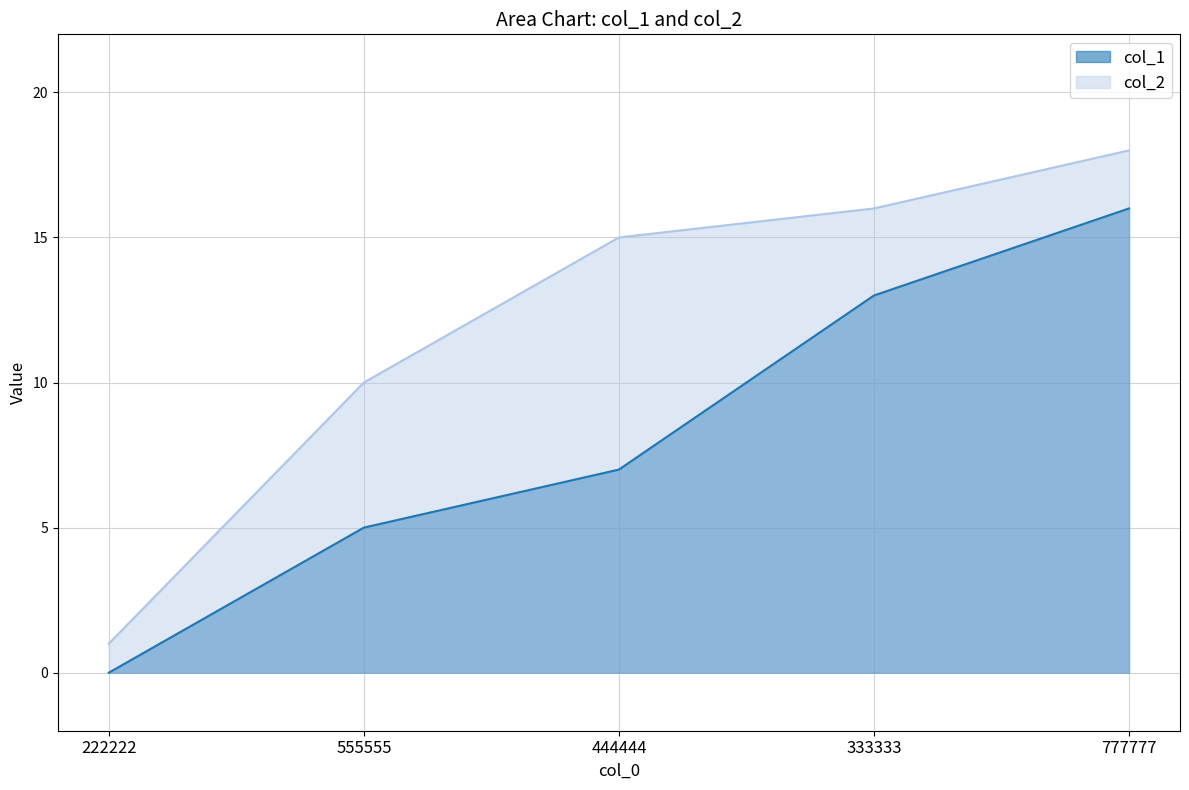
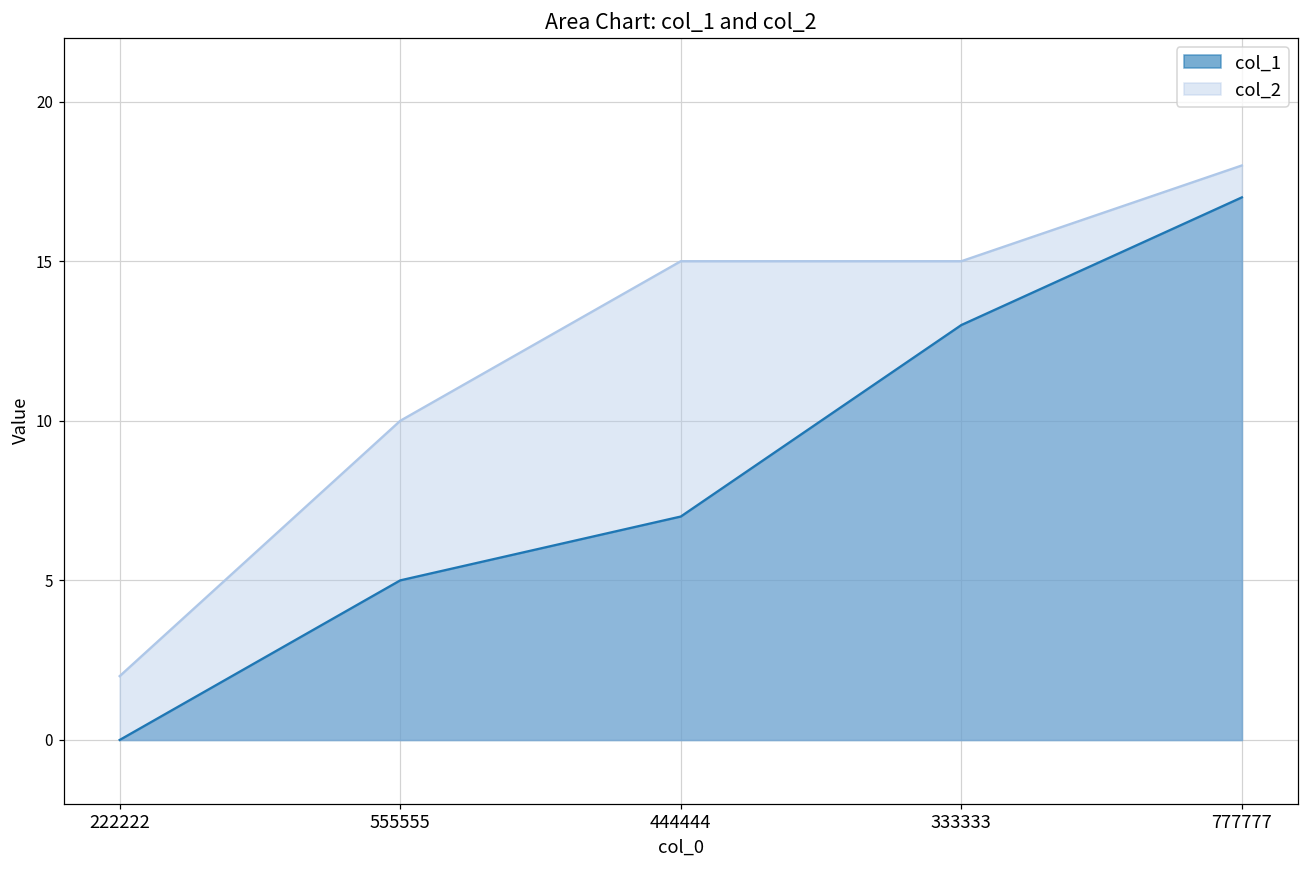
col_2, 222222: 1 -> 2
col_2, 333333: 16 -> 15
col_1, 777777: 16 -> 17
